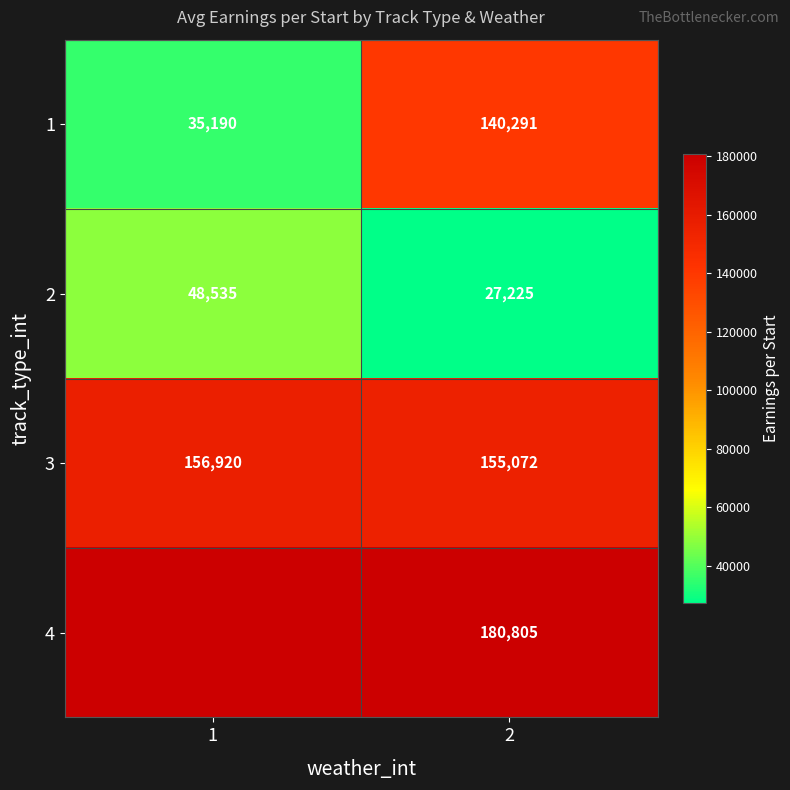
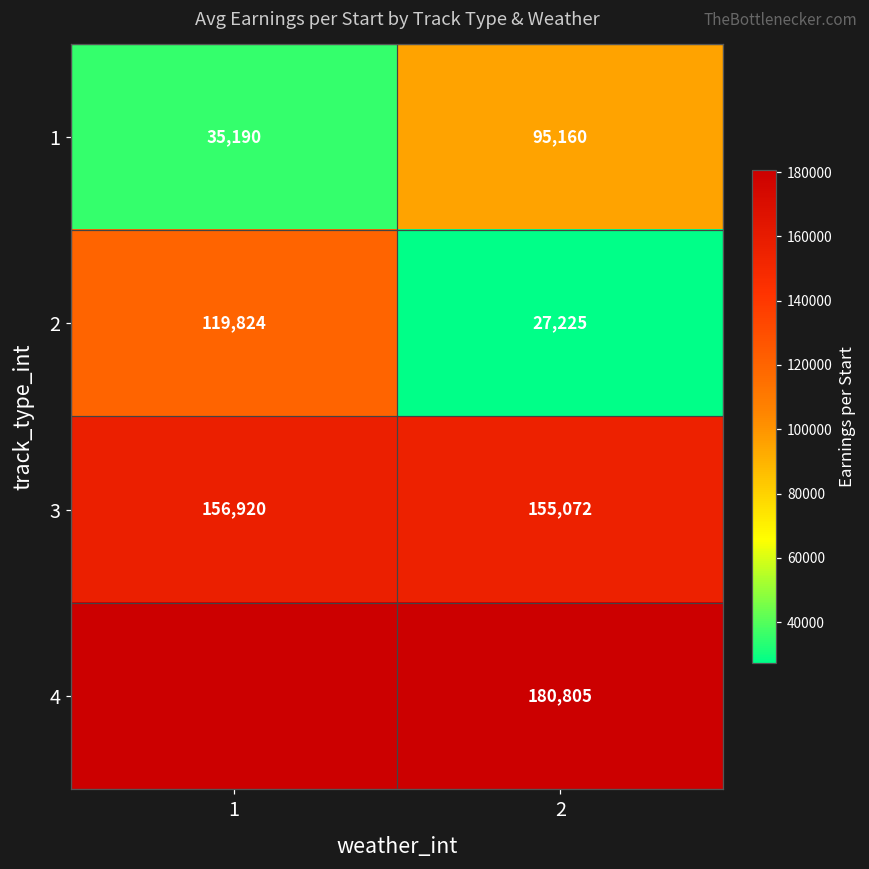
1, 2: 140,291 -> 95,160
2, 1: 48,535 -> 119,824
